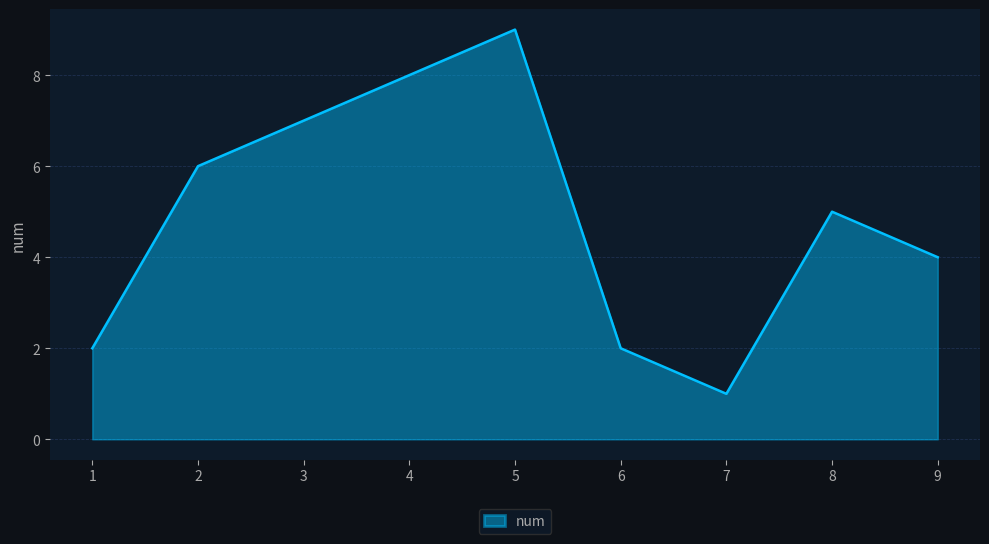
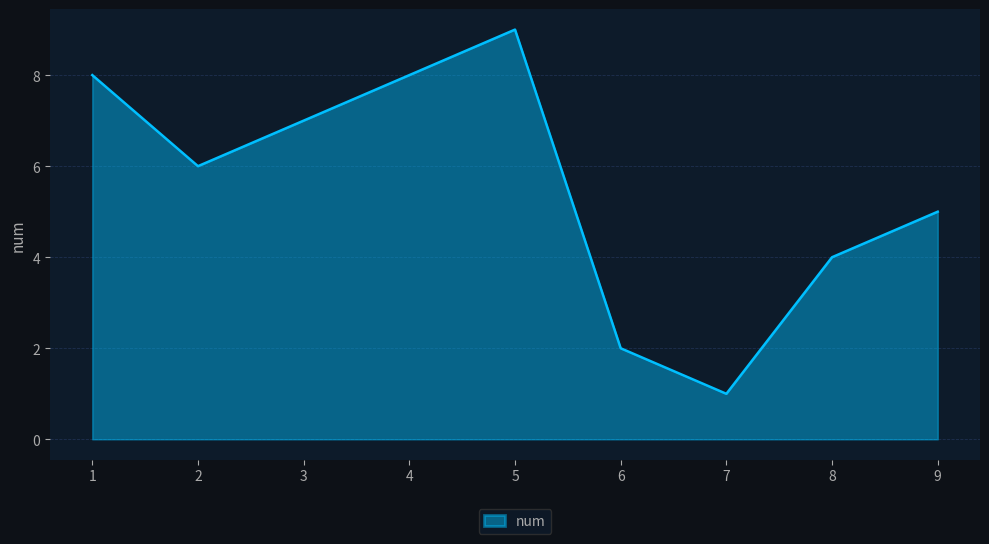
1: 2 -> 8
8: 5 -> 4
9: 4 -> 5
